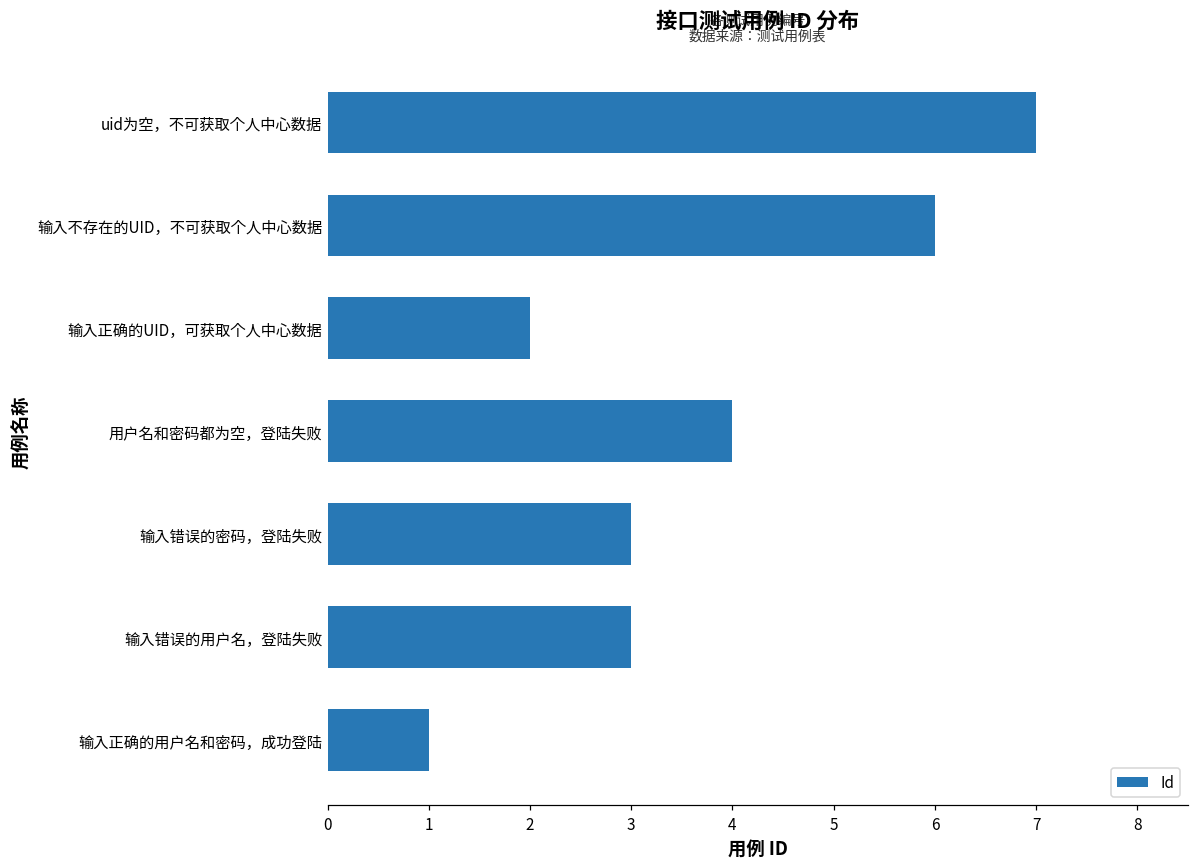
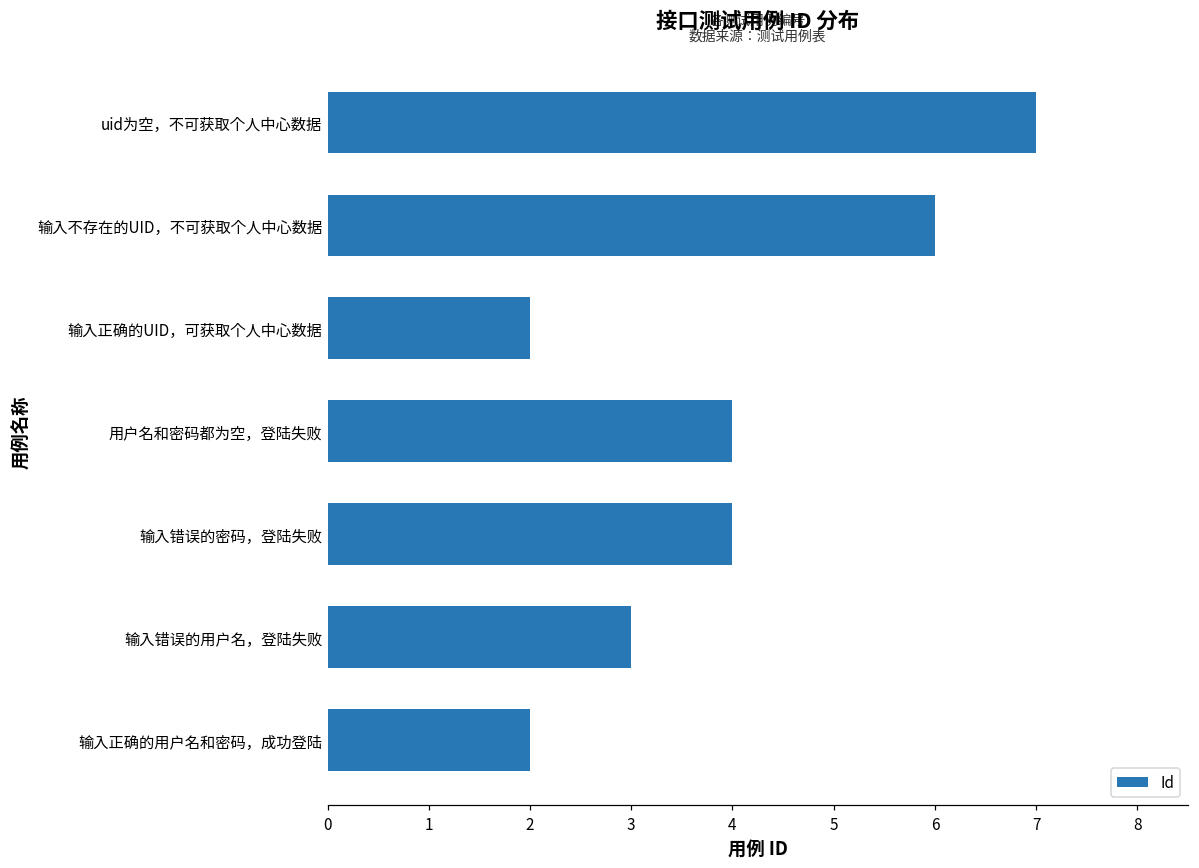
输入错误的密码，登陆失败: 3 -> 4
输入正确的用户名和密码，成功登陆: 1 -> 2
